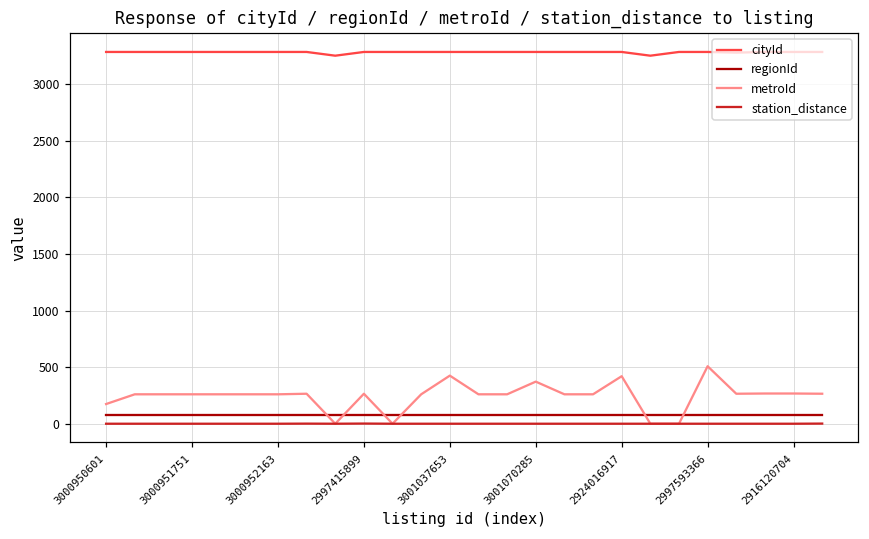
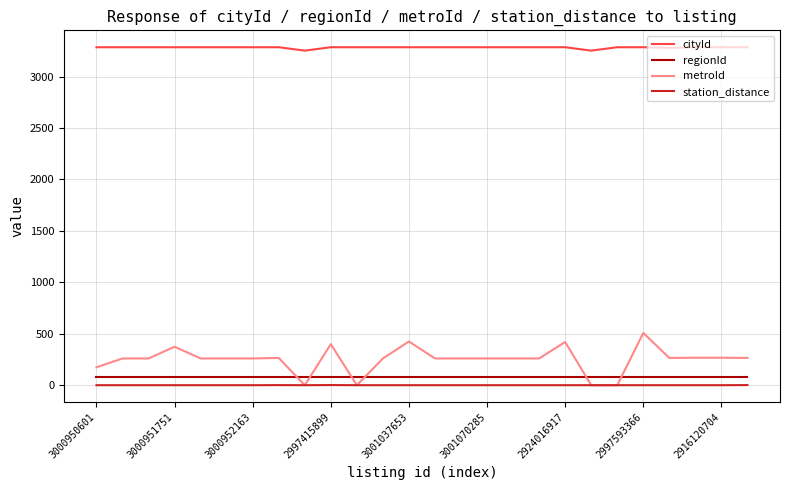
metroId, 3000951751: 260 -> 370
metroId, 2997415899: 270 -> 400
metroId, 3001070285: 370 -> 260
